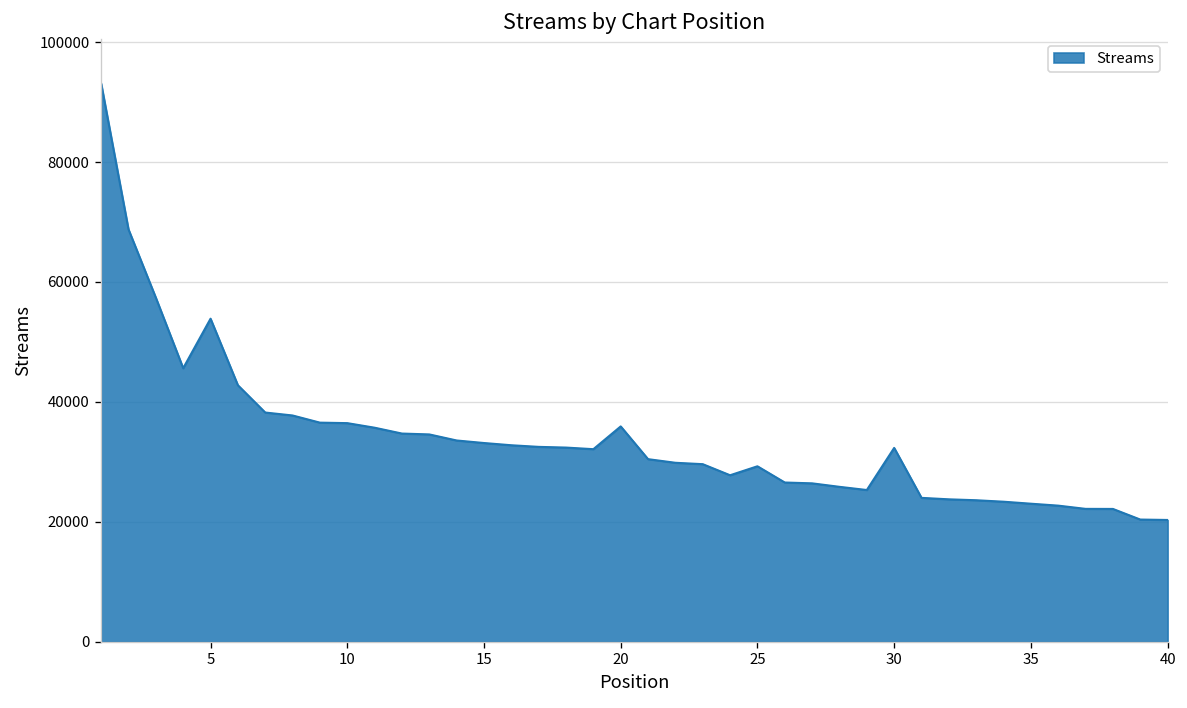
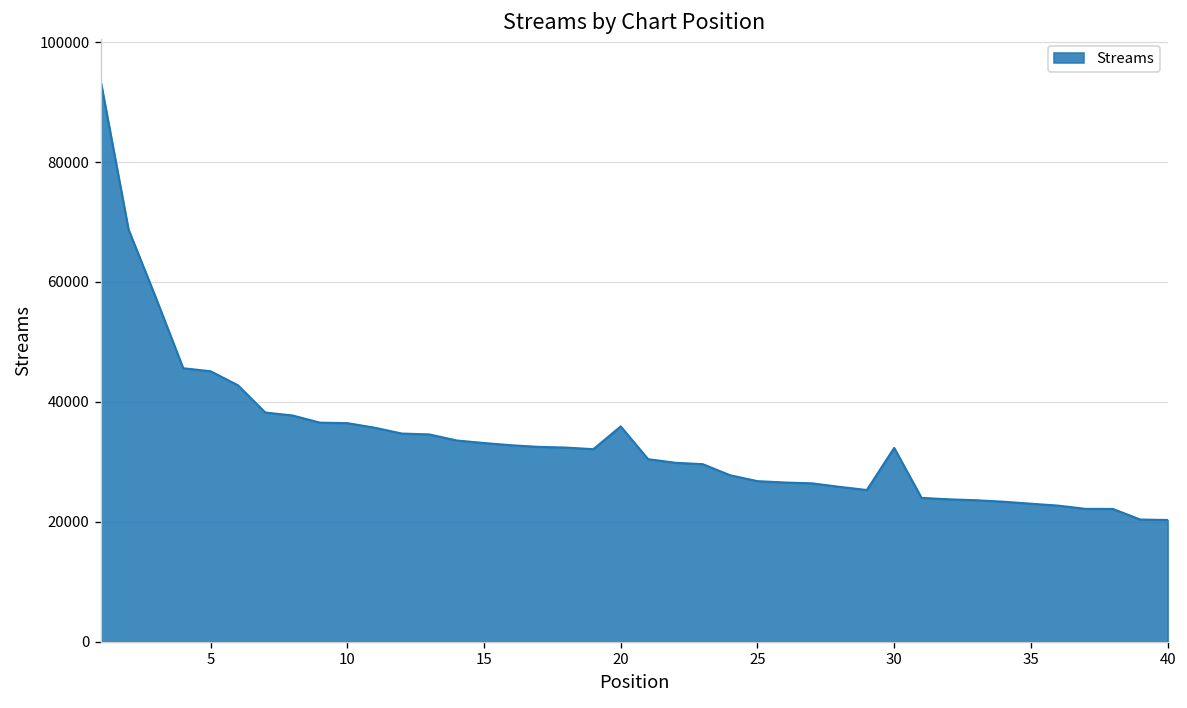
5: 54000 -> 45000
25: 29000 -> 27000
